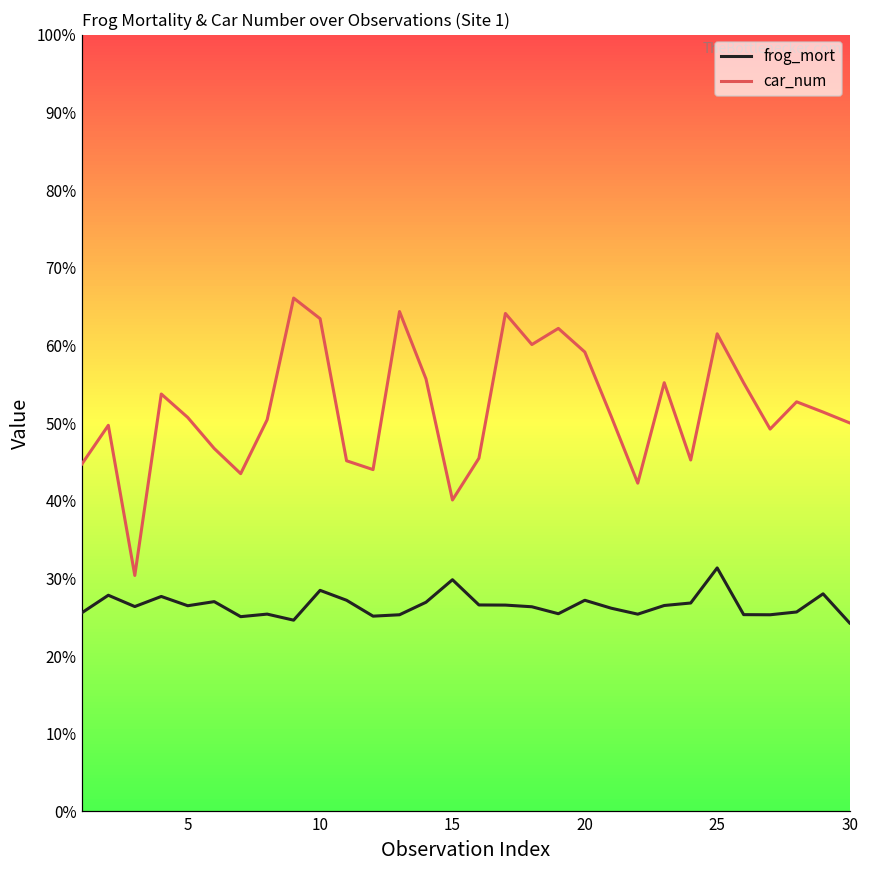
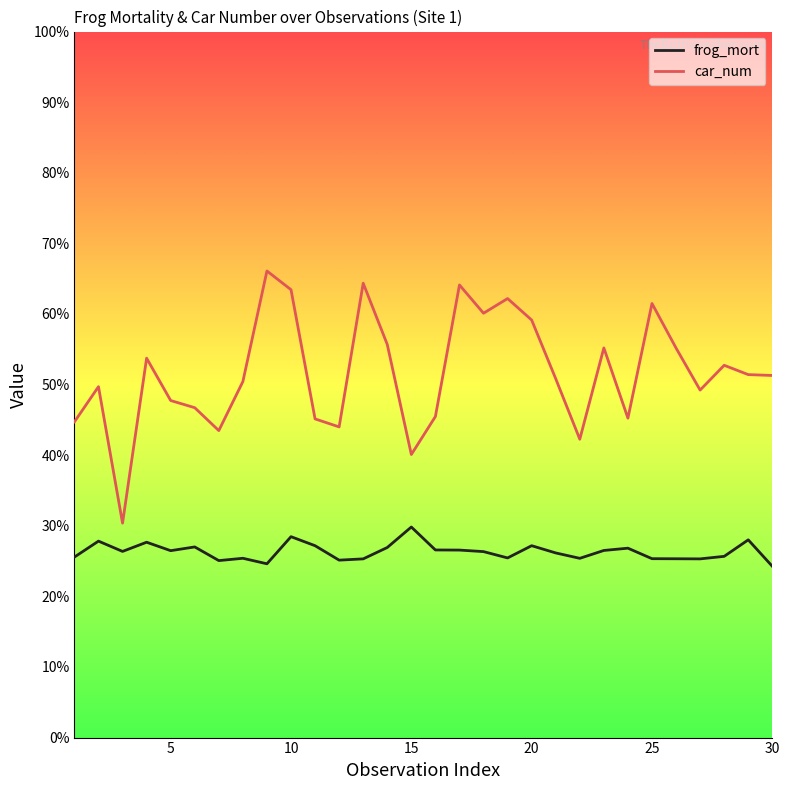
car_num, 5: 51% -> 48%
frog_mort, 25: 31% -> 25%
car_num, 30: 50% -> 51%
